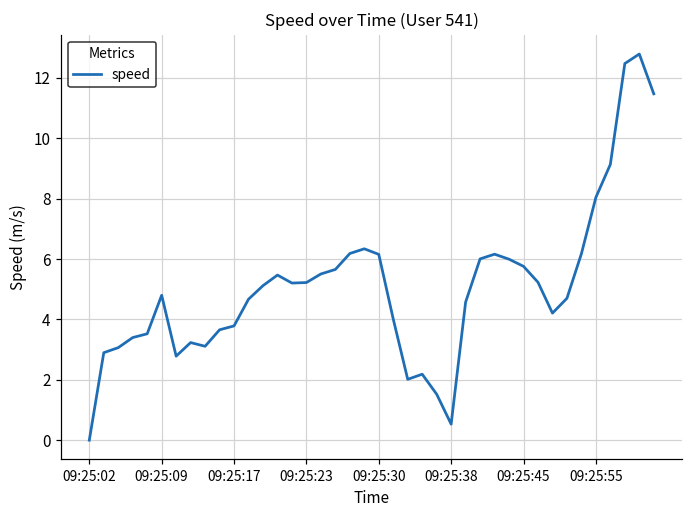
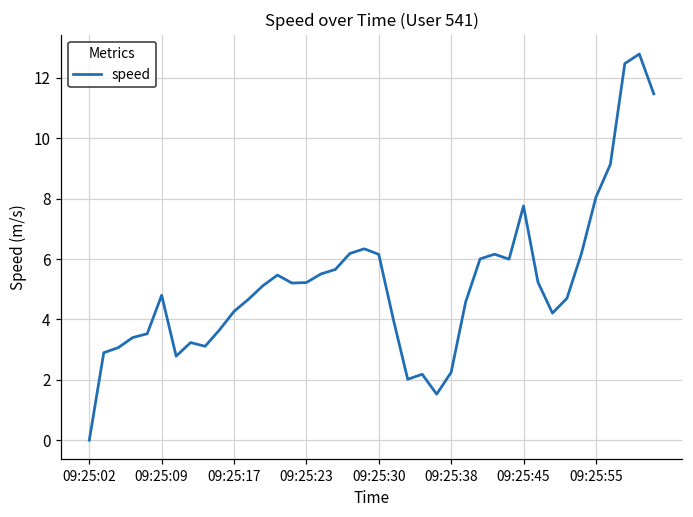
09:25:17: 3.8 -> 4.3
09:25:38: 0.5 -> 2.2
09:25:45: 5.8 -> 7.8
